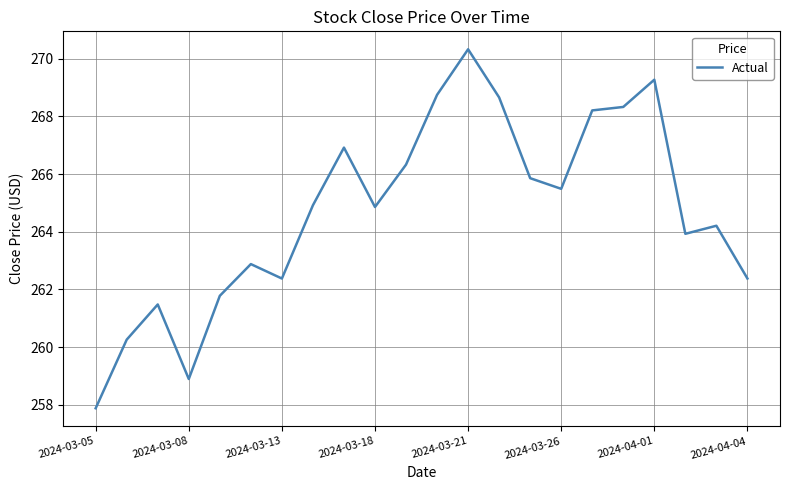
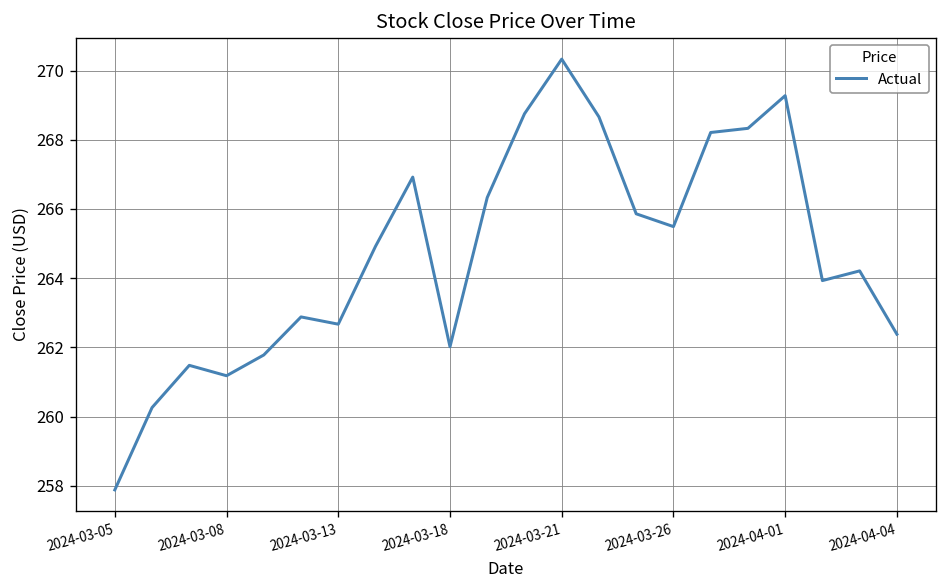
2024-03-08: 258.9 -> 261.2
2024-03-13: 262.4 -> 262.7
2024-03-18: 264.9 -> 262.0
